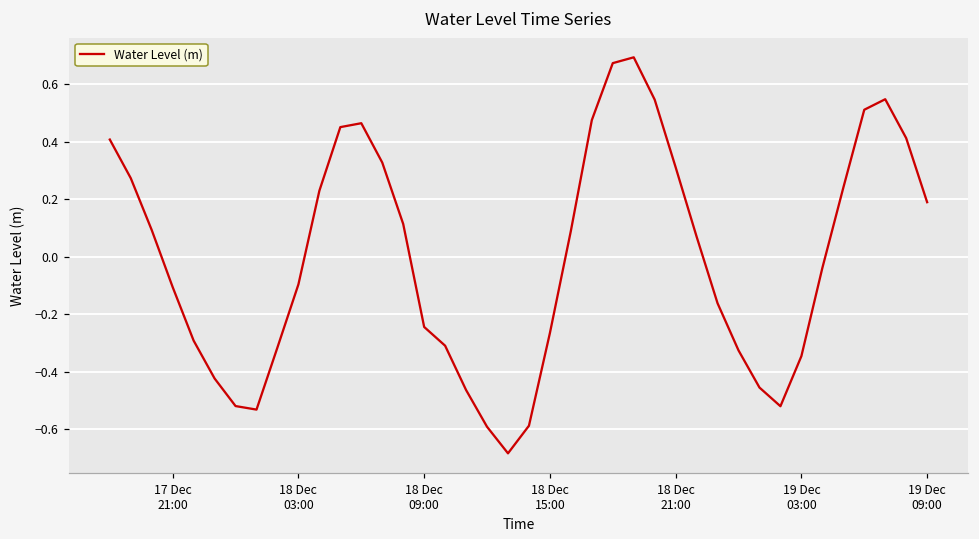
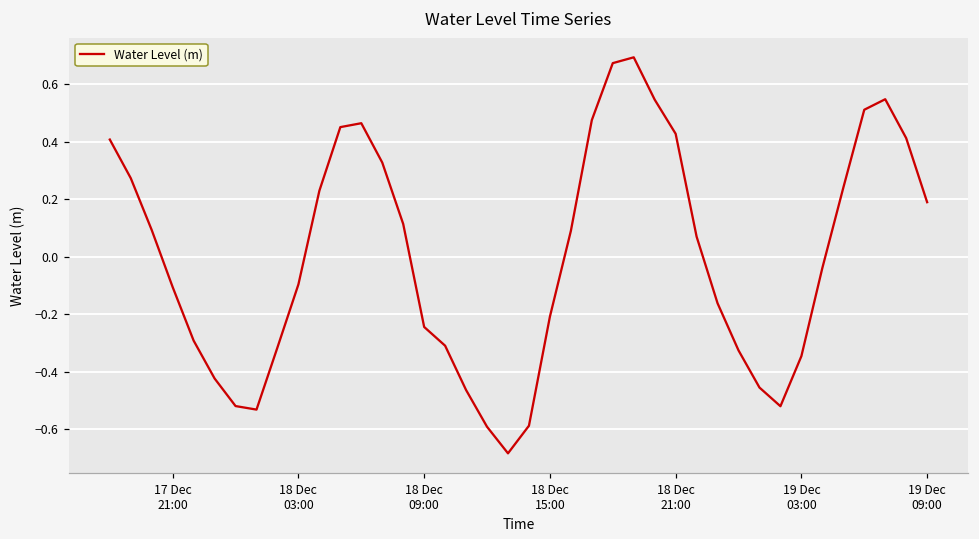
18 Dec 15:00: -0.27 -> -0.21
18 Dec 21:00: 0.31 -> 0.43
